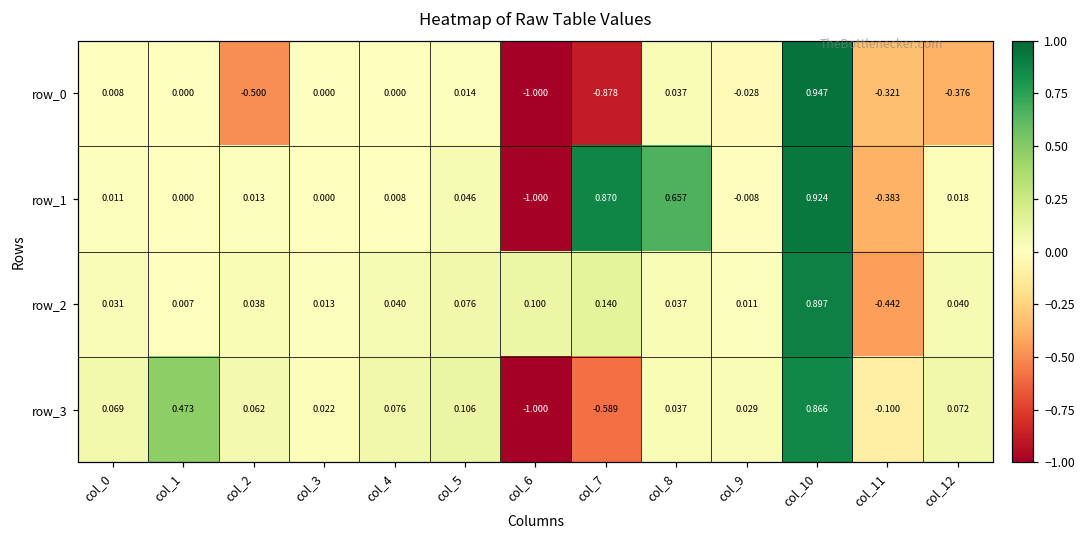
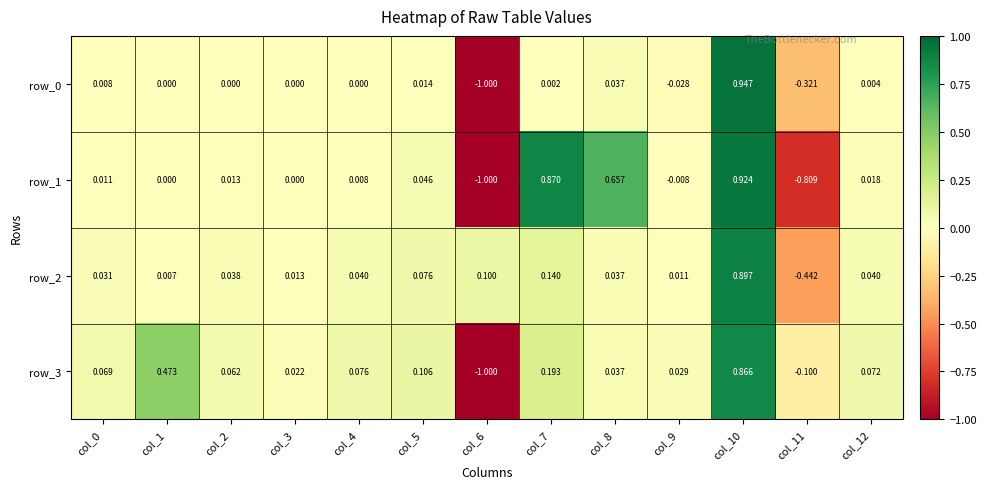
row_0, col_2: -0.500 -> 0.000
row_0, col_7: -0.878 -> 0.002
row_0, col_12: -0.376 -> 0.004
row_1, col_11: -0.383 -> -0.809
row_3, col_7: -0.589 -> 0.193
